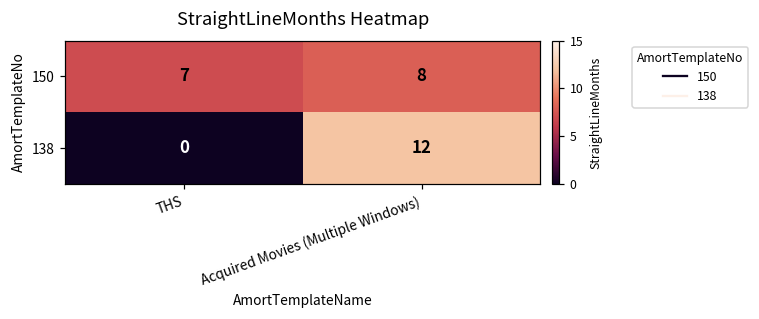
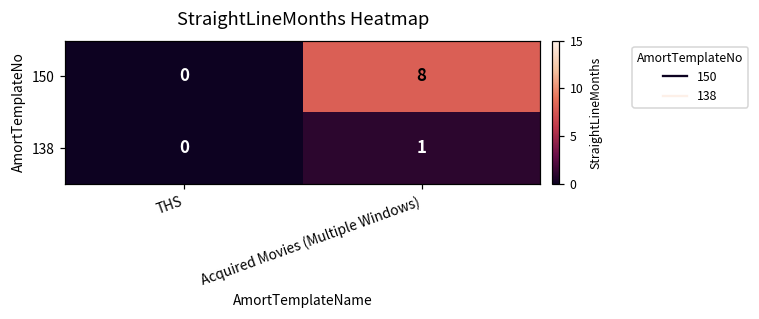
150, THS: 7 -> 0
138, Acquired Movies (Multiple Windows): 12 -> 1
